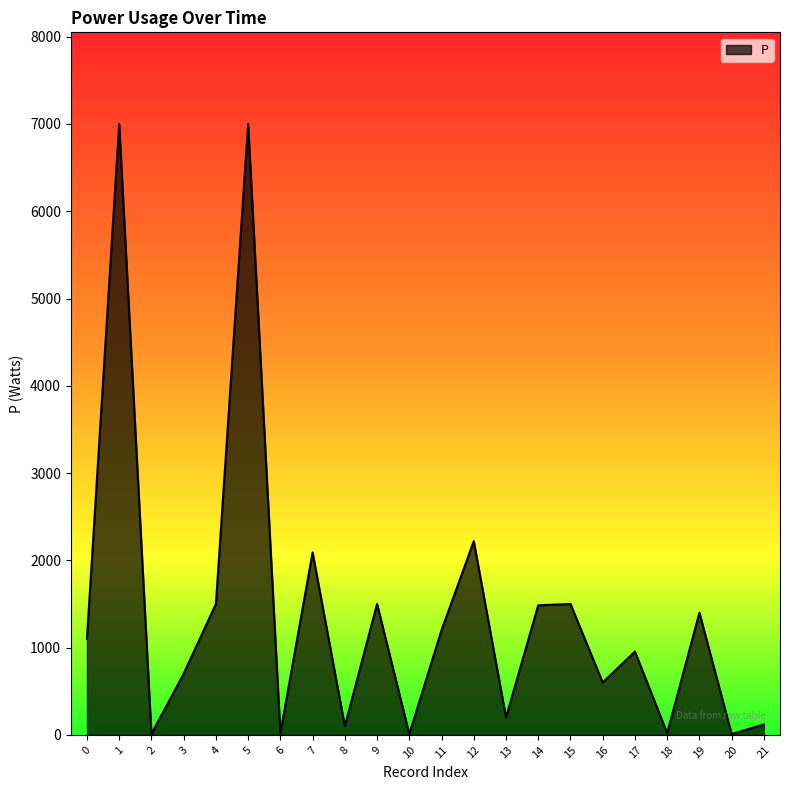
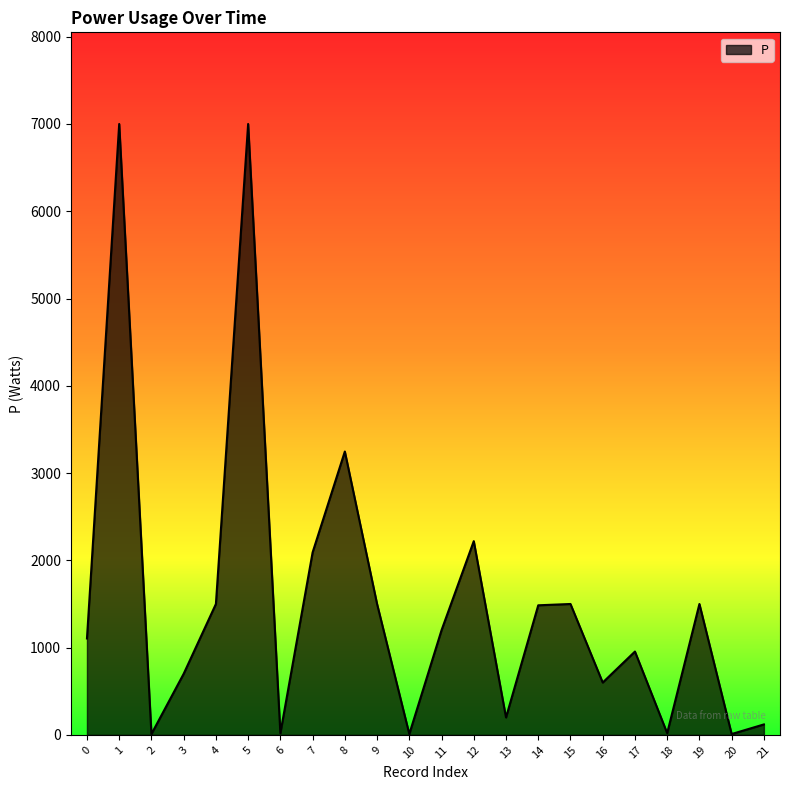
8: 100 -> 3200
19: 1400 -> 1500
